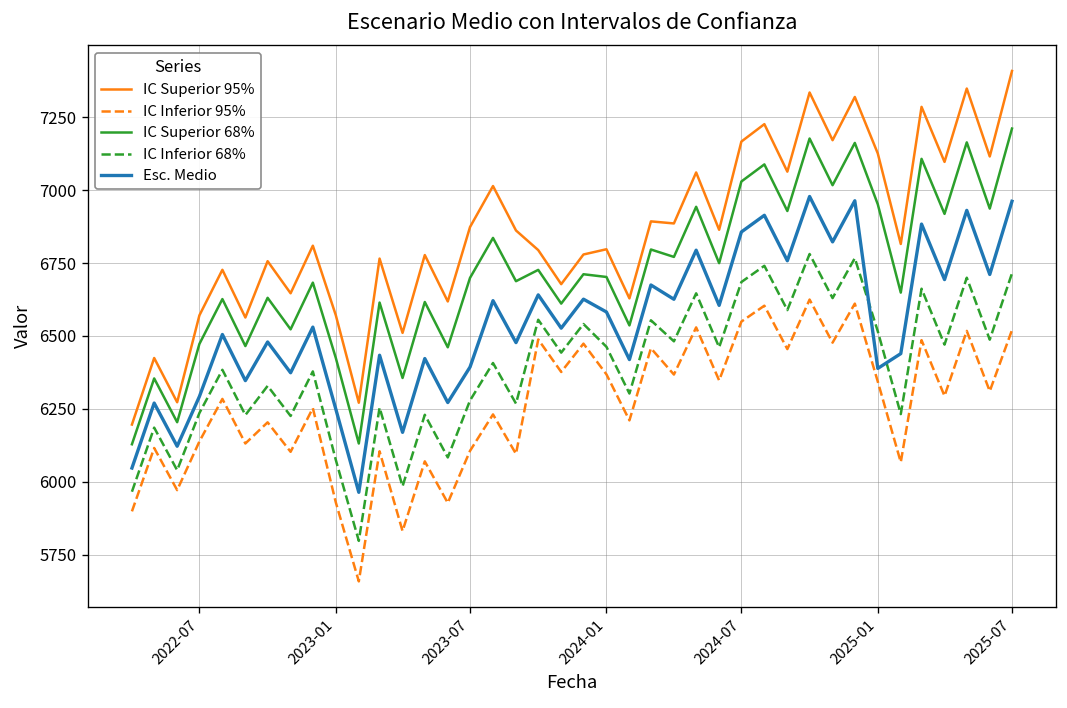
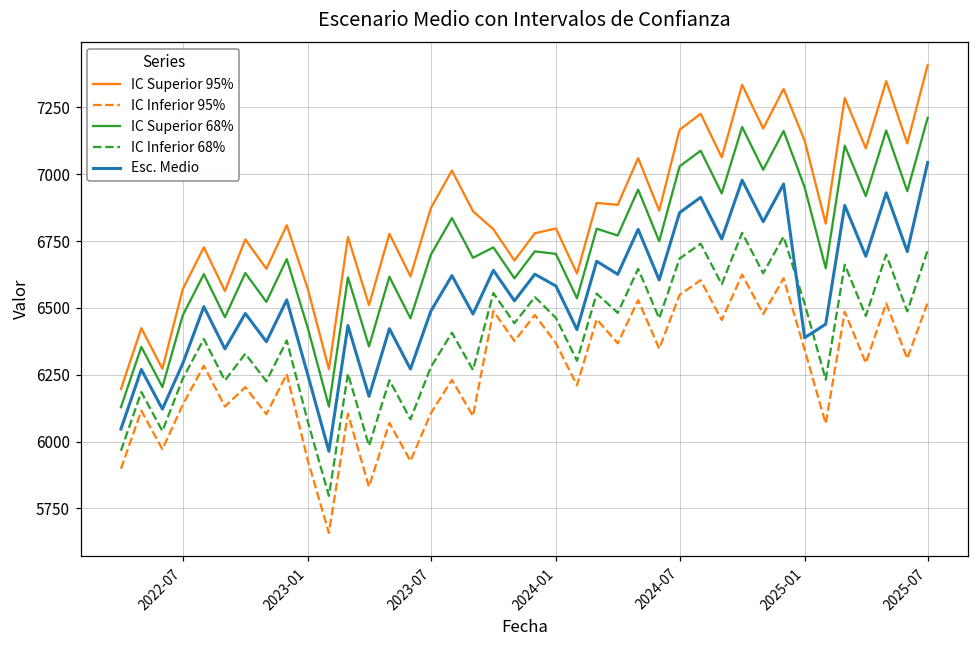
Esc. Medio, 2023-07: 6390 -> 6490
Esc. Medio, 2025-07: 6960 -> 7040
